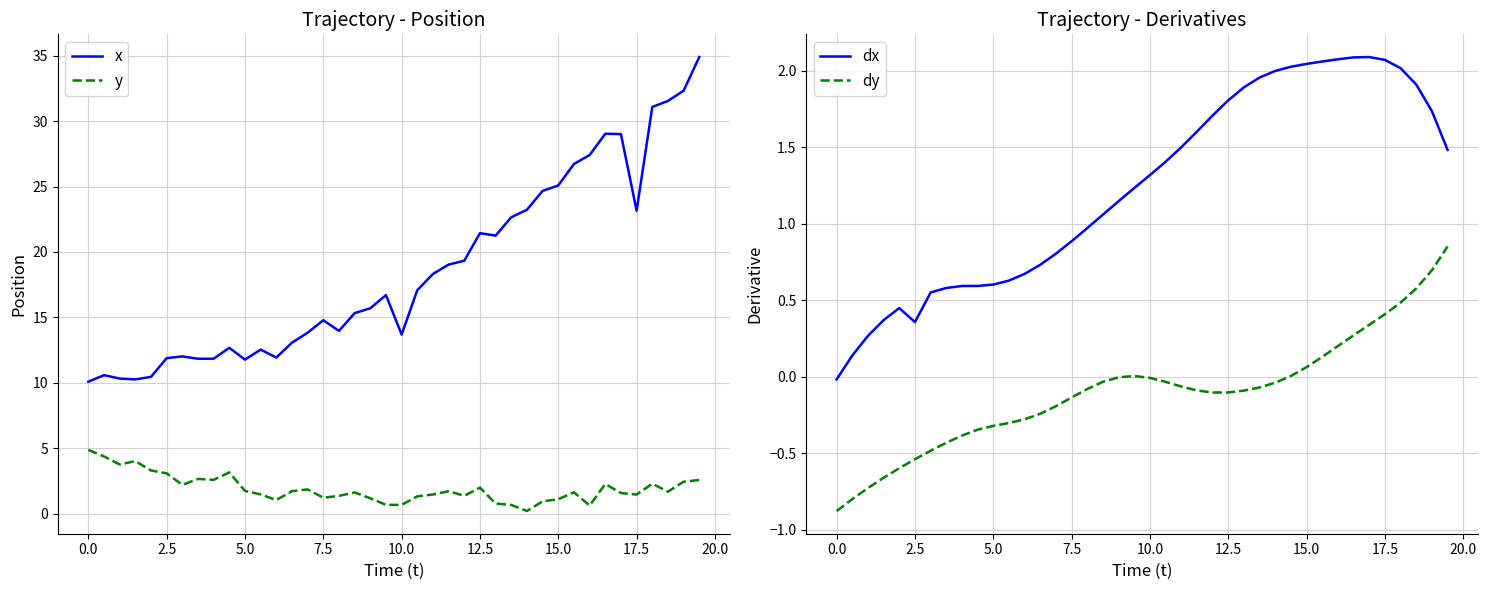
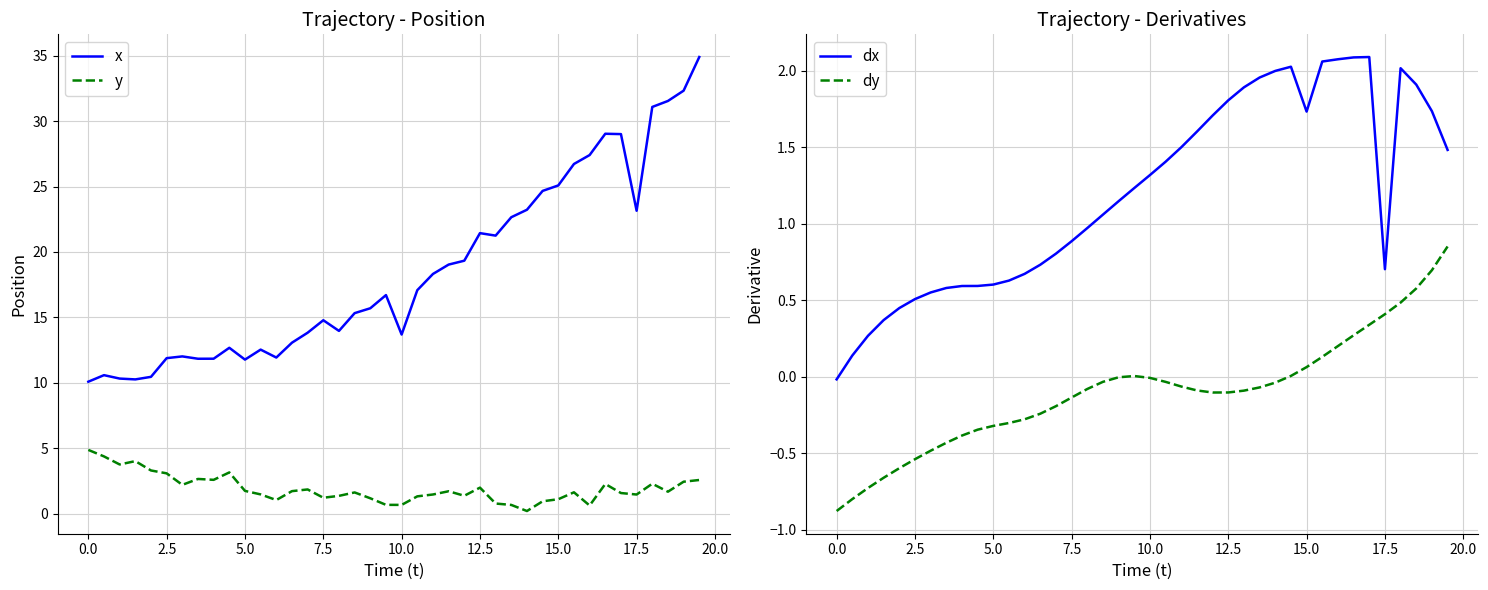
Trajectory - Derivatives, dx, 2.5: 0.36 -> 0.51
Trajectory - Derivatives, dx, 15.0: 2.05 -> 1.73
Trajectory - Derivatives, dx, 17.5: 2.07 -> 0.70
